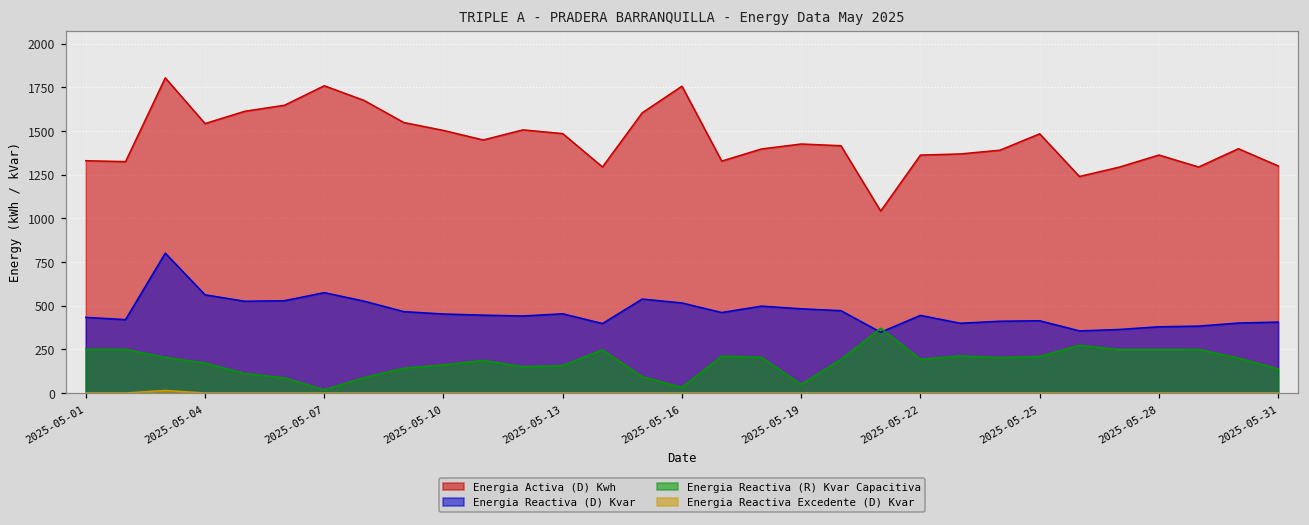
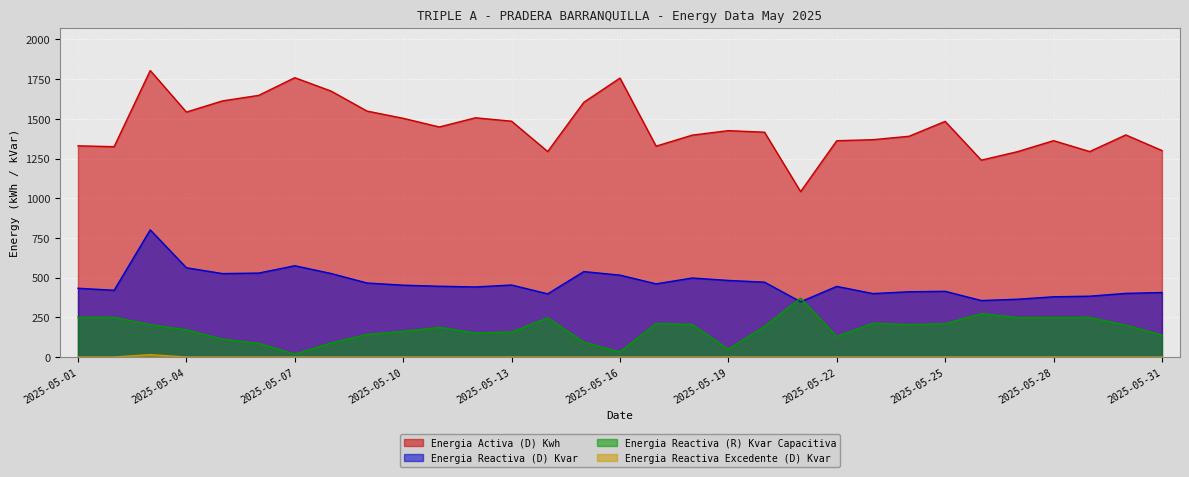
Energia Reactiva (R) Kvar Capacitiva, 2025-05-22: 190 -> 130
